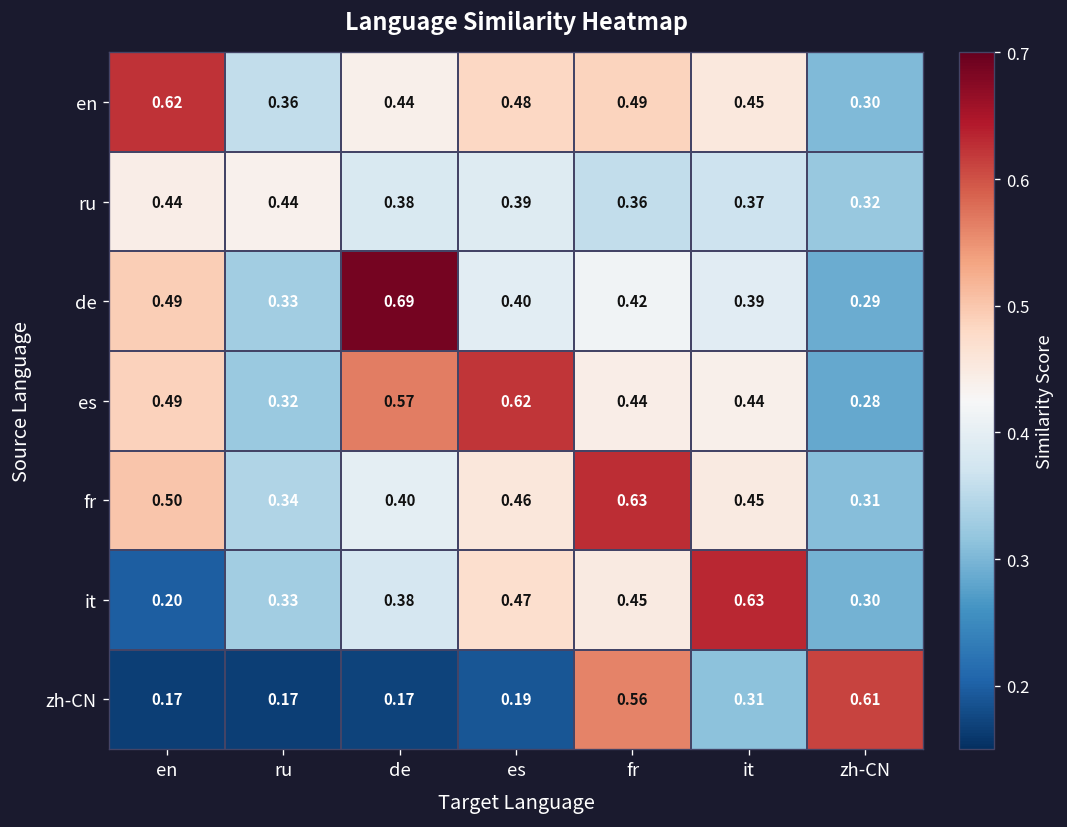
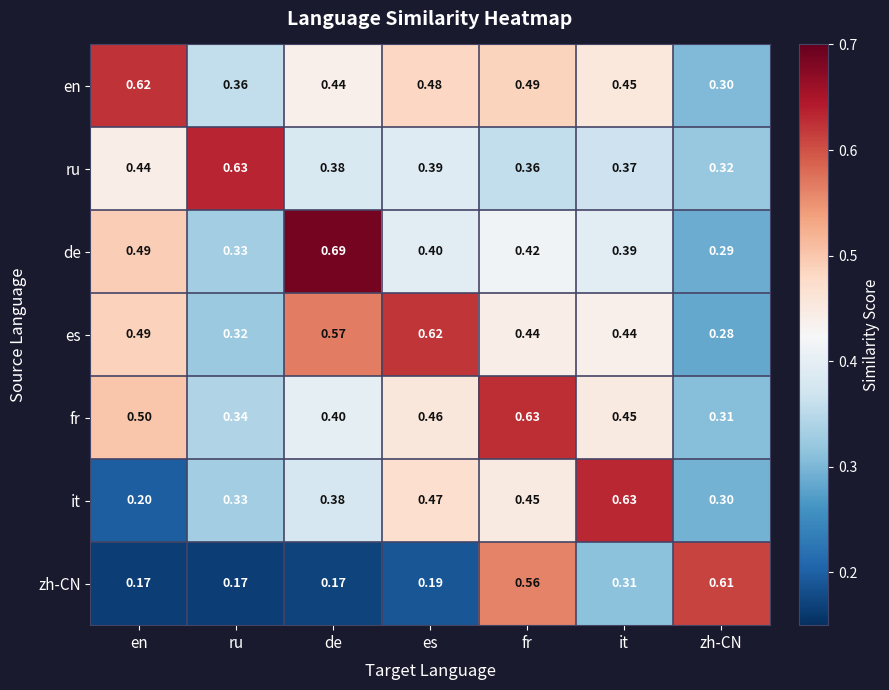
ru, ru: 0.44 -> 0.63
